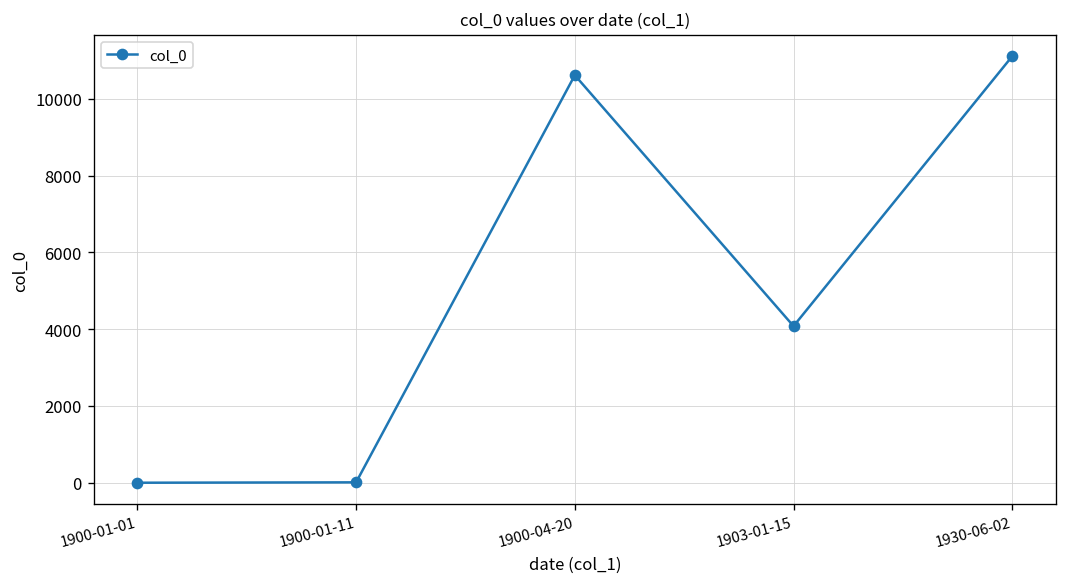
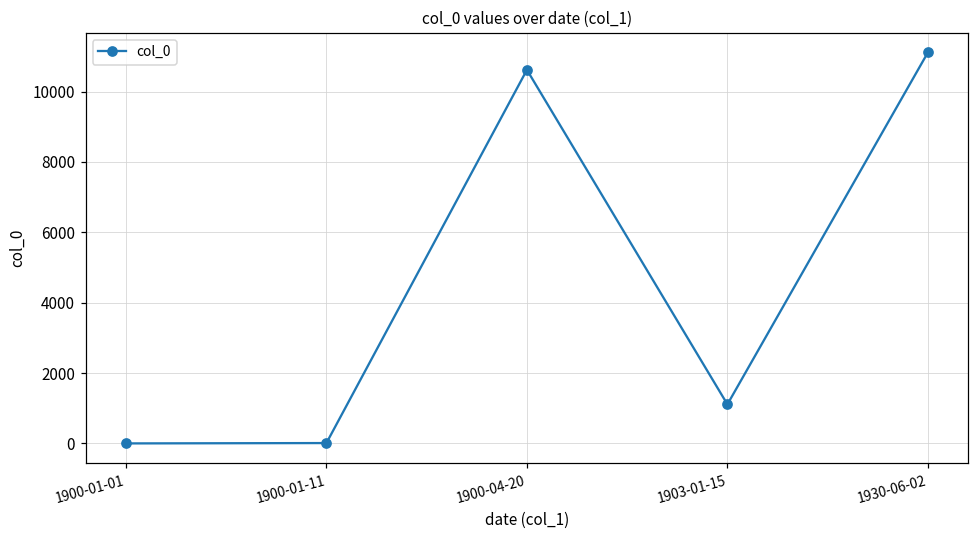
1903-01-15: 4100 -> 1100
